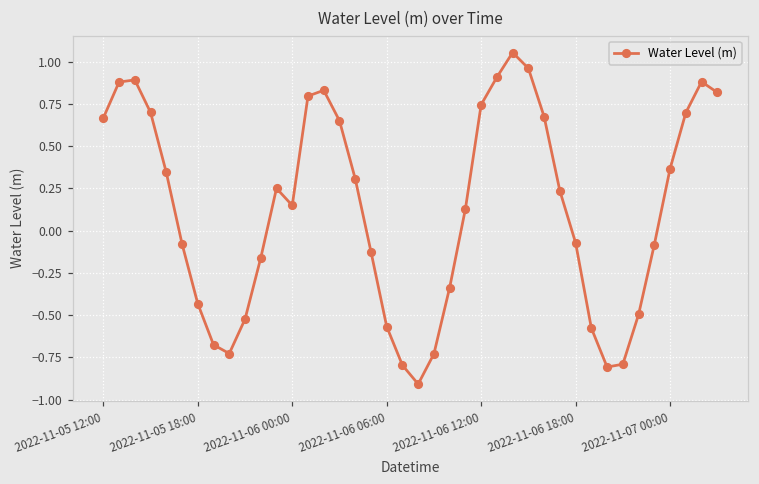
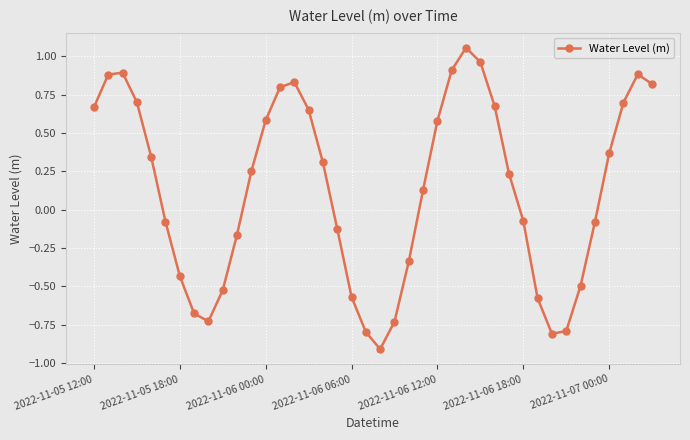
2022-11-06 00:00: 0.15 -> 0.58
2022-11-06 12:00: 0.75 -> 0.58
